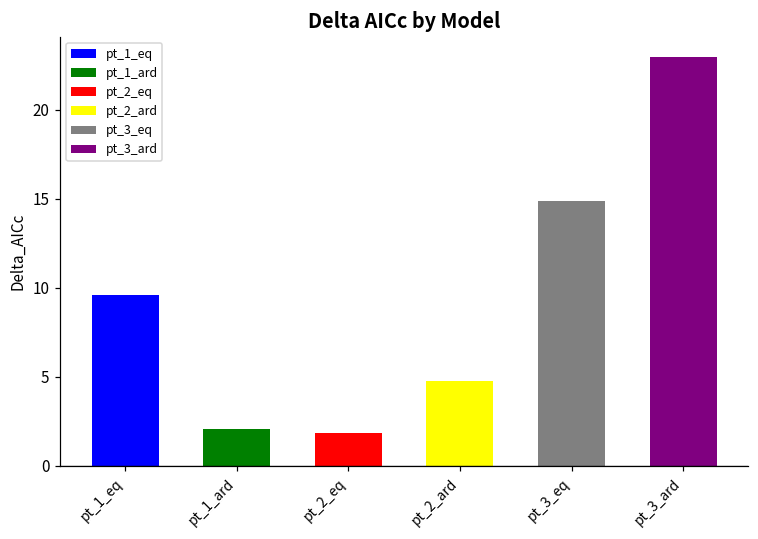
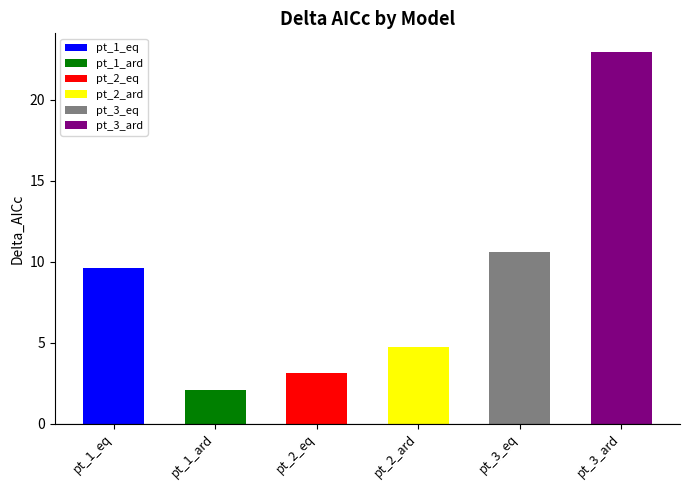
pt_2_eq: 1.8 -> 3.1
pt_3_eq: 14.9 -> 10.6
